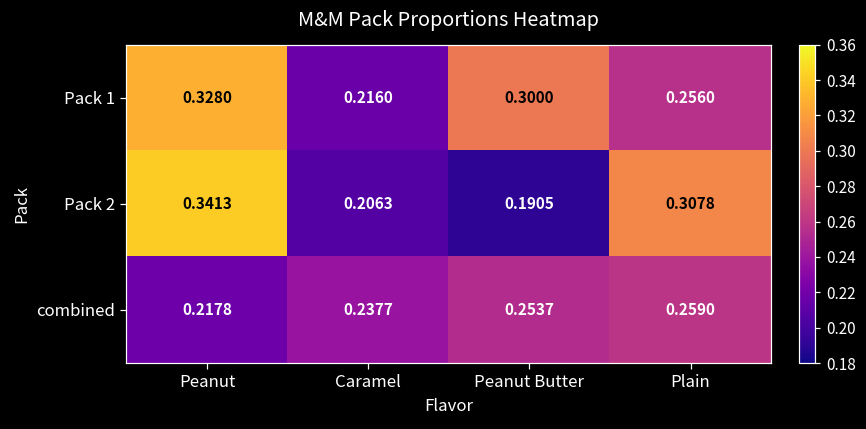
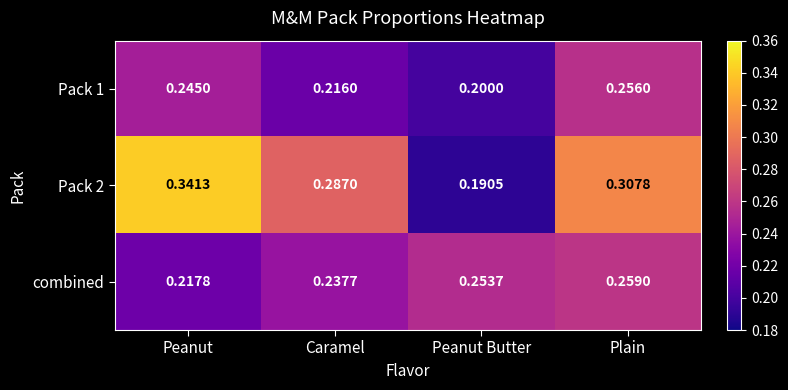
Pack 1, Peanut: 0.3280 -> 0.2450
Pack 1, Peanut Butter: 0.3000 -> 0.2000
Pack 2, Caramel: 0.2063 -> 0.2870
